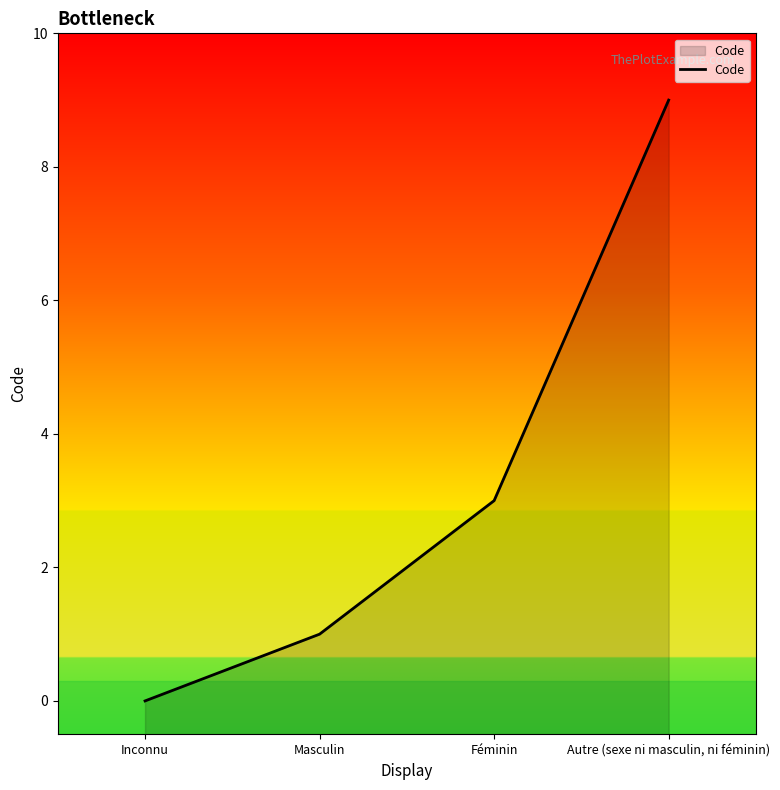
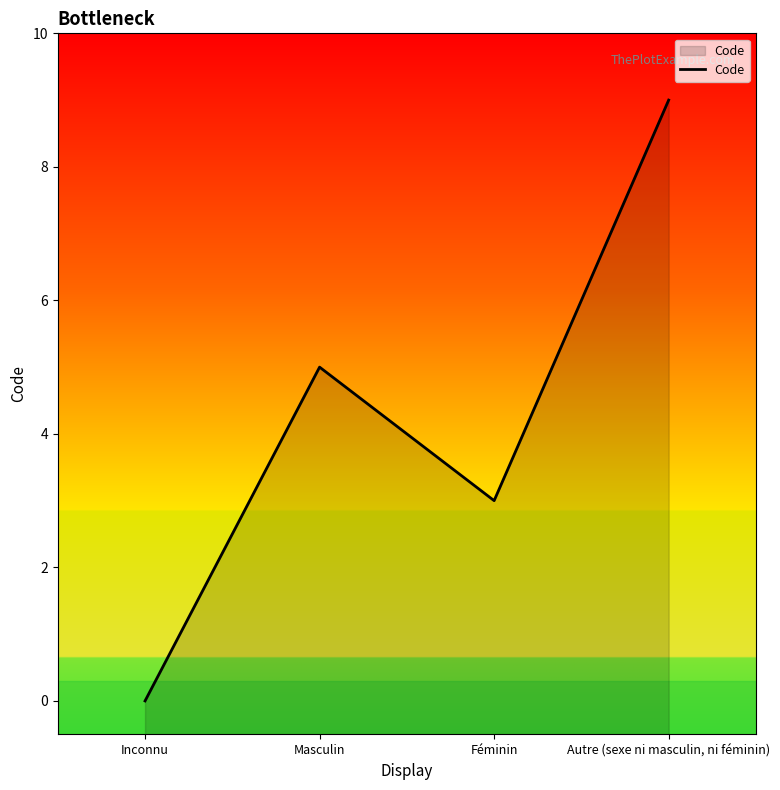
Masculin: 1 -> 5
